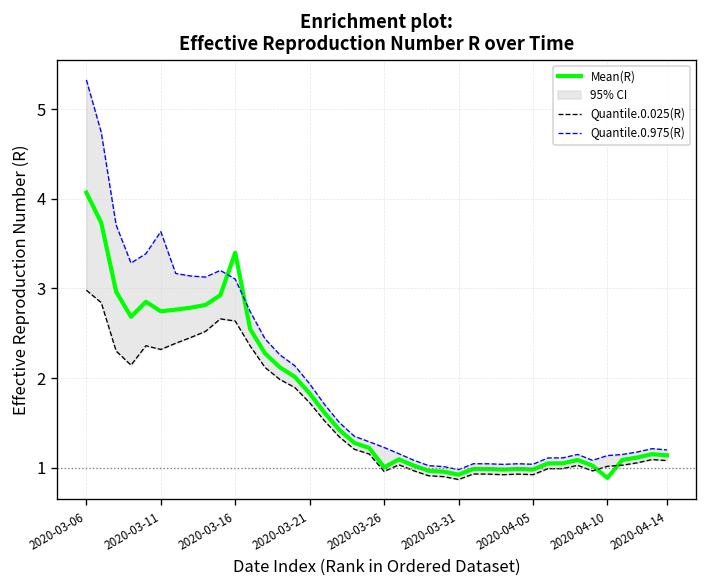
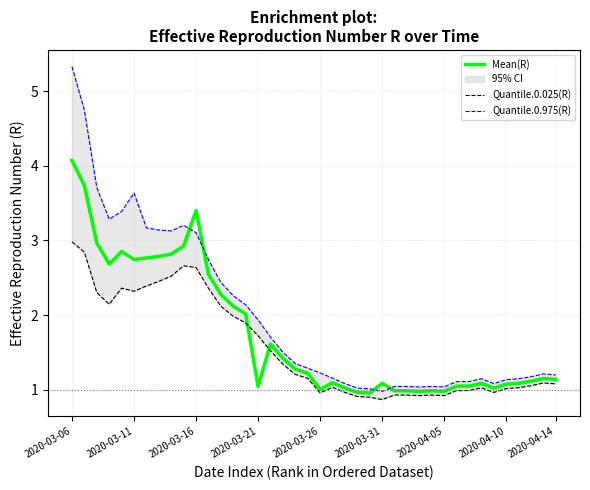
Mean(R), 2020-03-21: 1.8 -> 1.0
Mean(R), 2020-03-31: 0.9 -> 1.1
Mean(R), 2020-04-10: 0.9 -> 1.1
